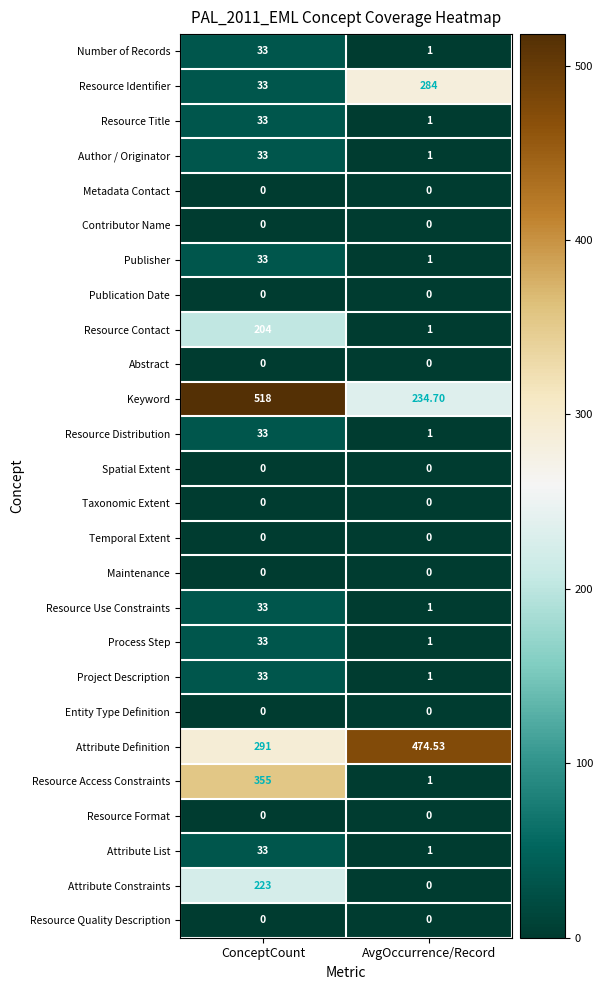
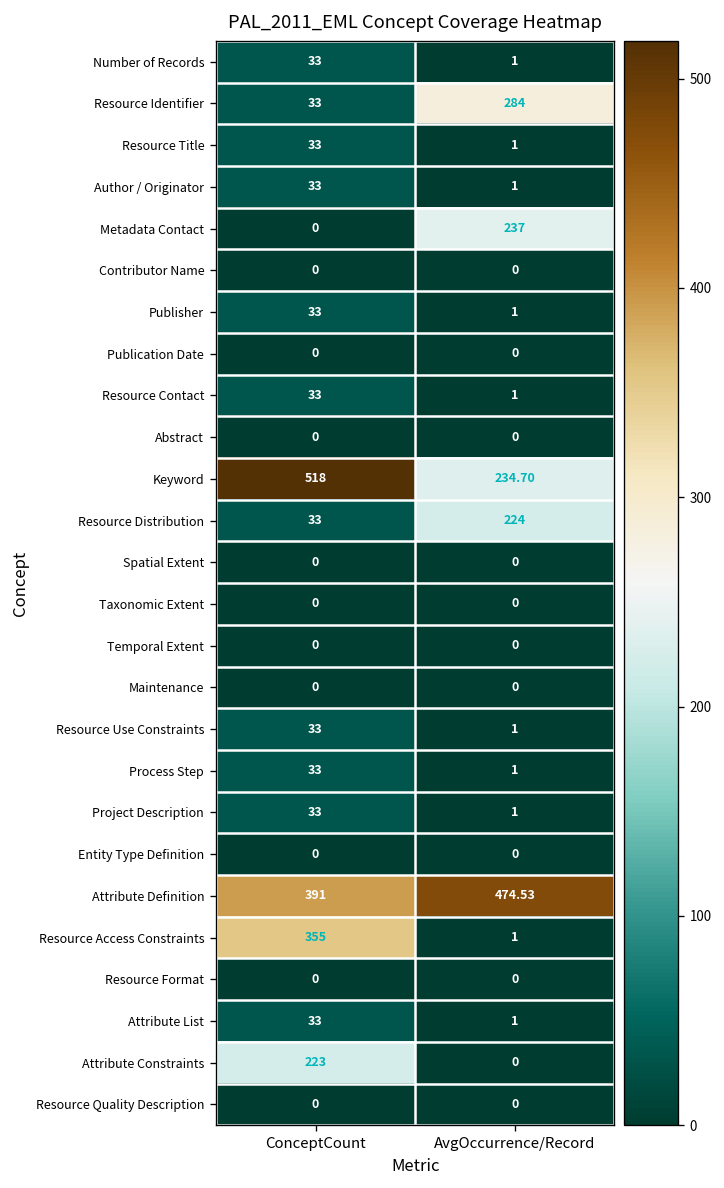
Metadata Contact, AvgOccurrence/Record: 0 -> 237
Resource Contact, ConceptCount: 204 -> 33
Resource Distribution, AvgOccurrence/Record: 1 -> 224
Attribute Definition, ConceptCount: 291 -> 391
